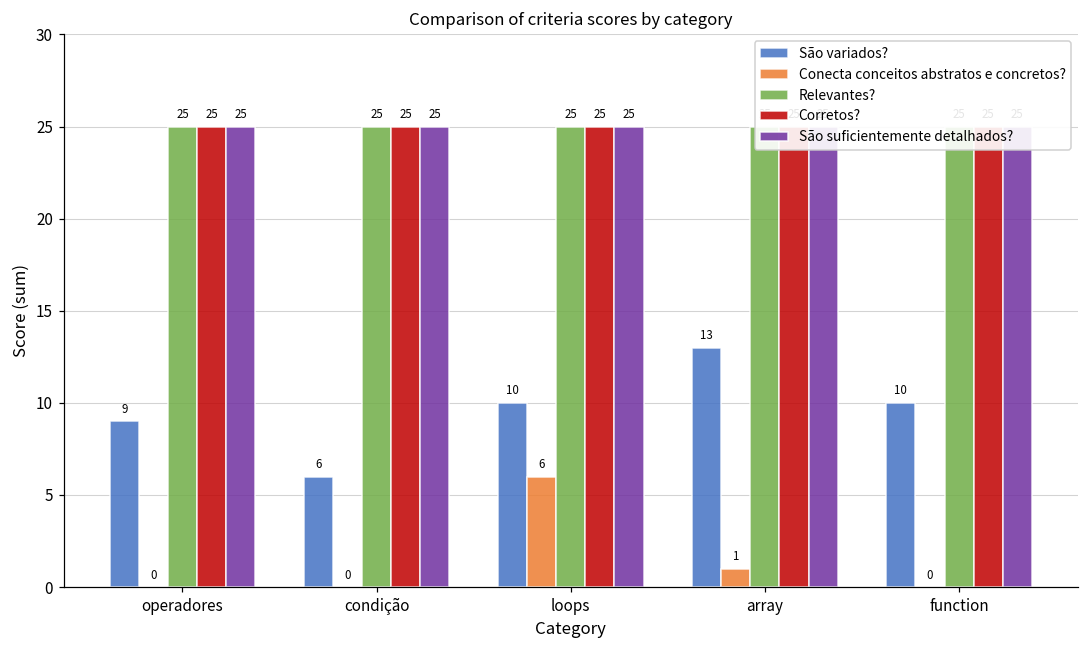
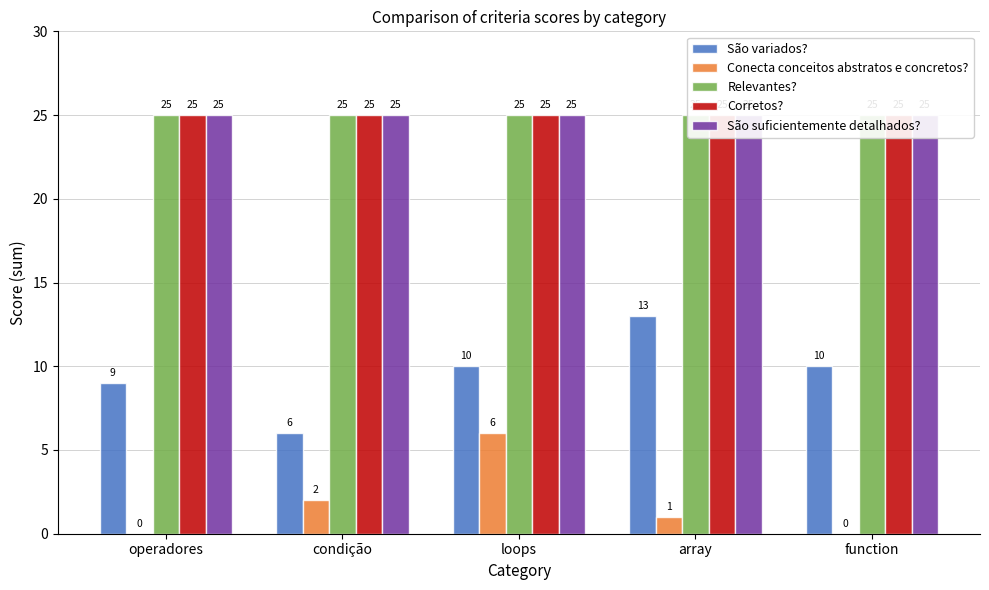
Conecta conceitos abstratos e concretos?, condição: 0 -> 2
